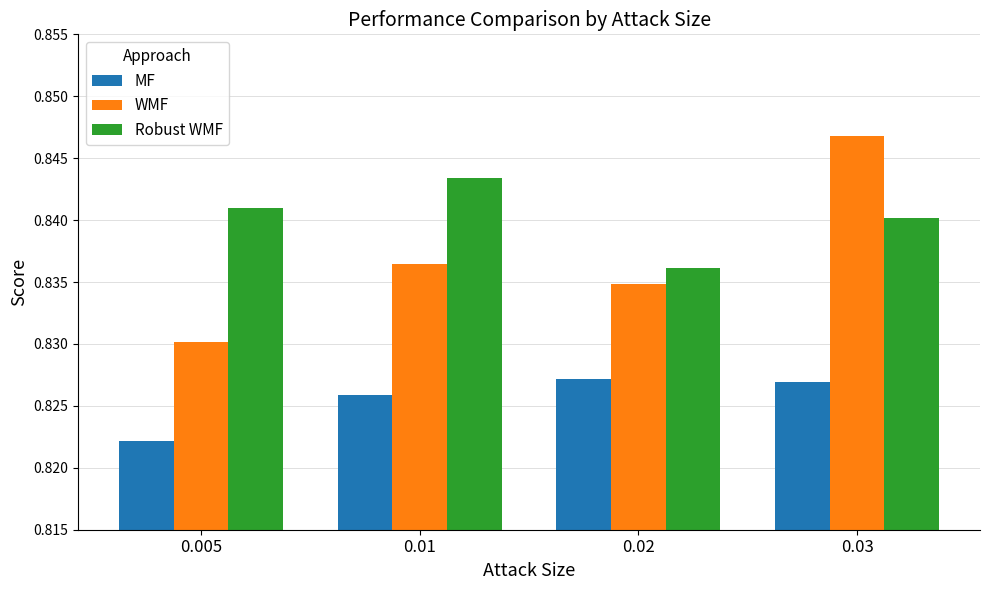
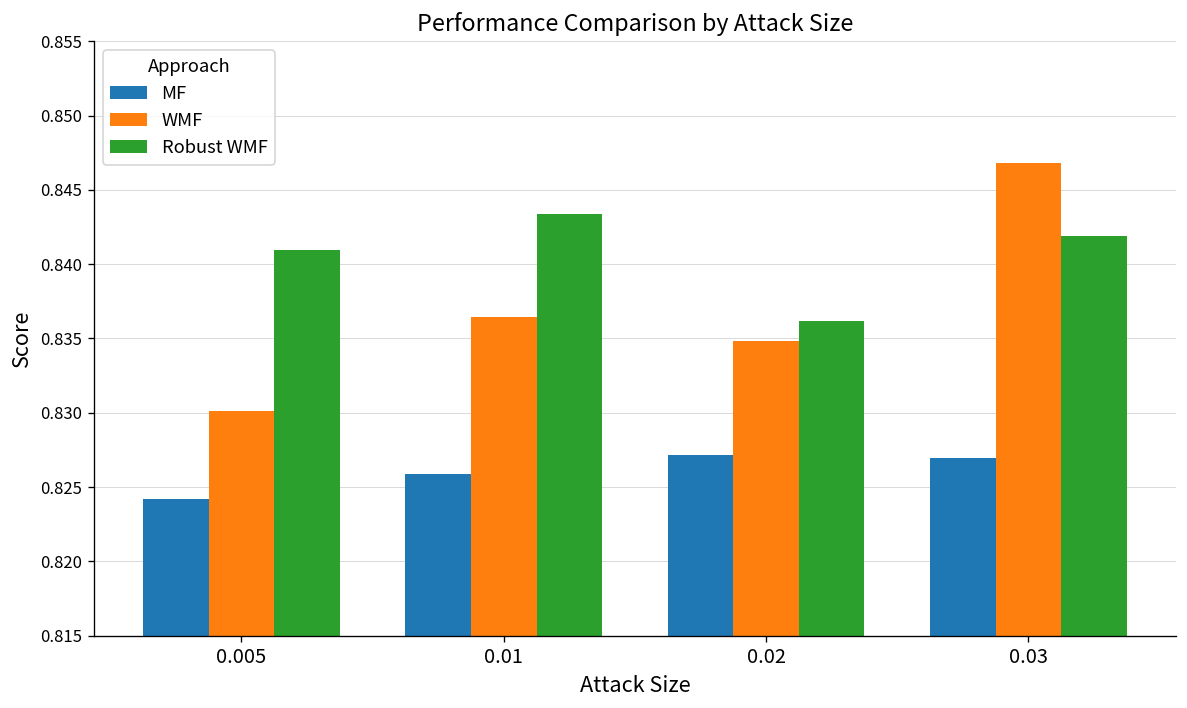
MF, 0.005: 0.8221 -> 0.8242
Robust WMF, 0.03: 0.8402 -> 0.8419
